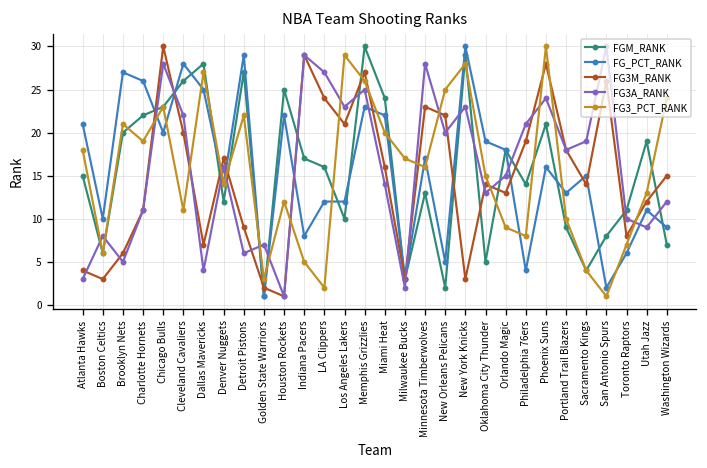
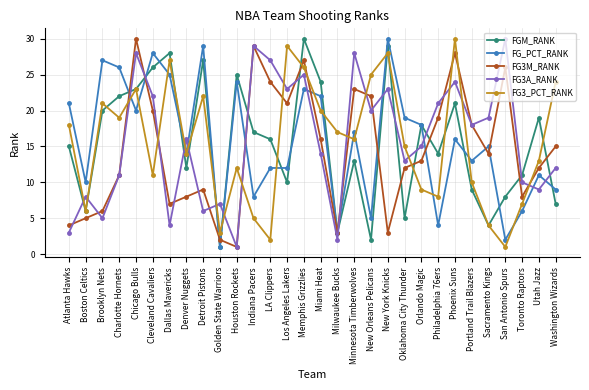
FG3M_RANK, Boston Celtics: 3 -> 5
FG3M_RANK, Denver Nuggets: 17 -> 8
FG_PCT_RANK, Houston Rockets: 22 -> 24
FG3M_RANK, Oklahoma City Thunder: 14 -> 12
